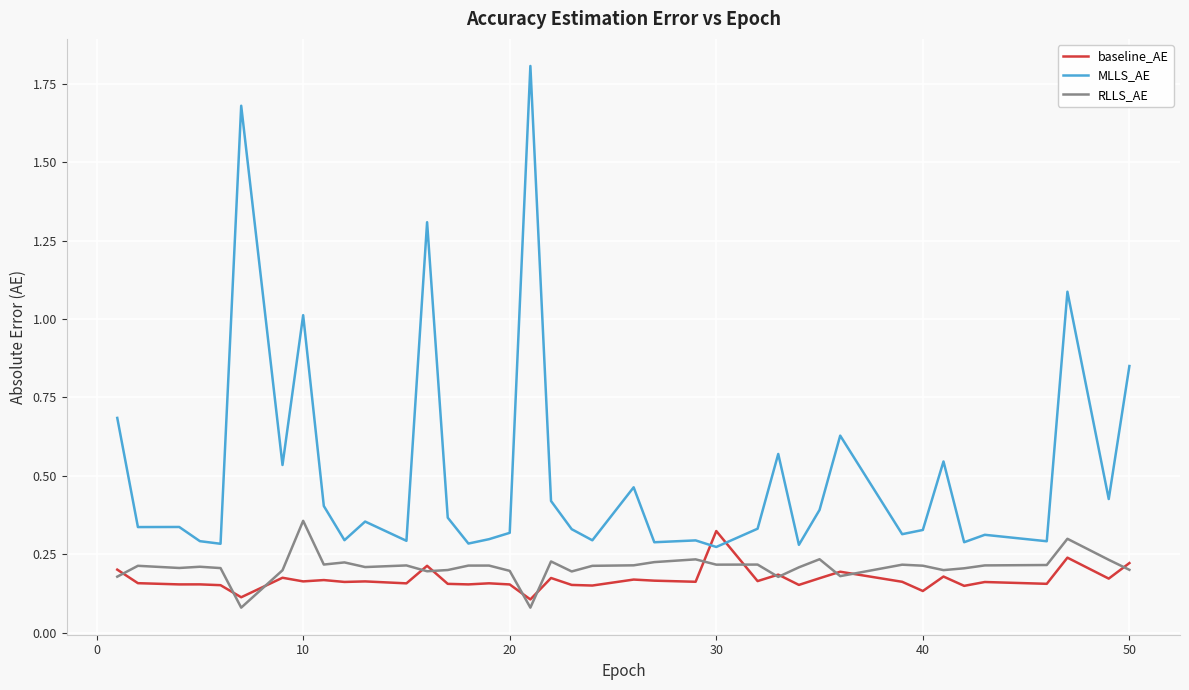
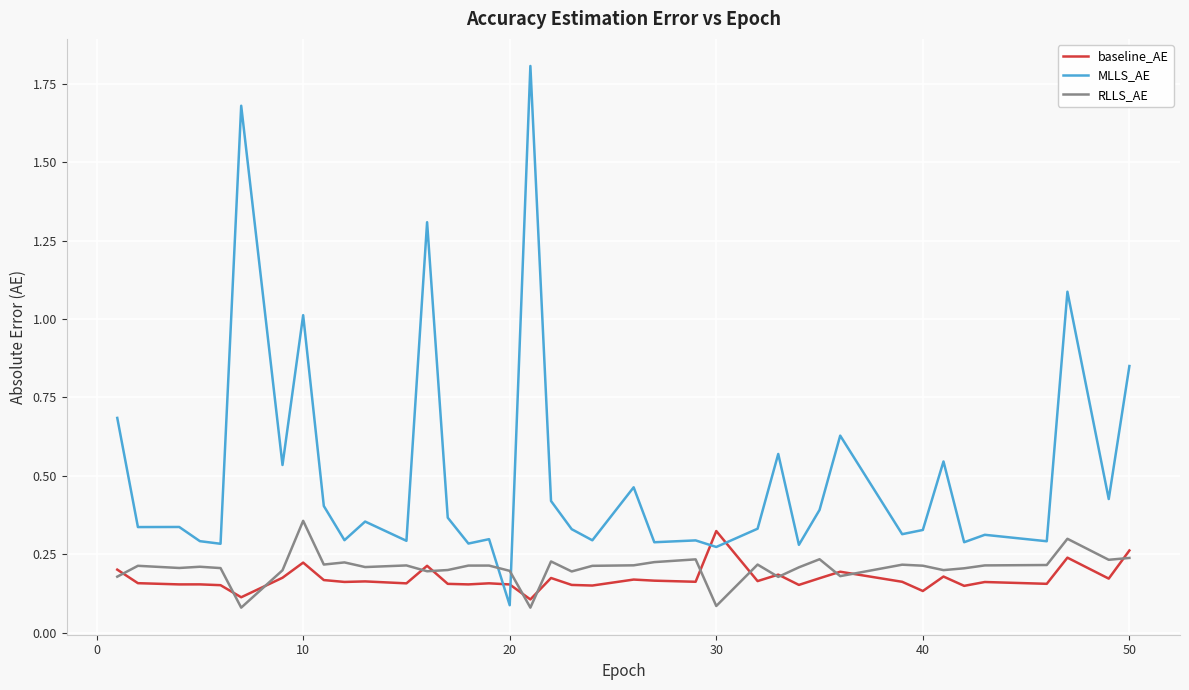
baseline_AE, 10: 0.16 -> 0.22
MLLS_AE, 20: 0.32 -> 0.09
RLLS_AE, 30: 0.22 -> 0.09
baseline_AE, 50: 0.22 -> 0.26
RLLS_AE, 50: 0.20 -> 0.24
